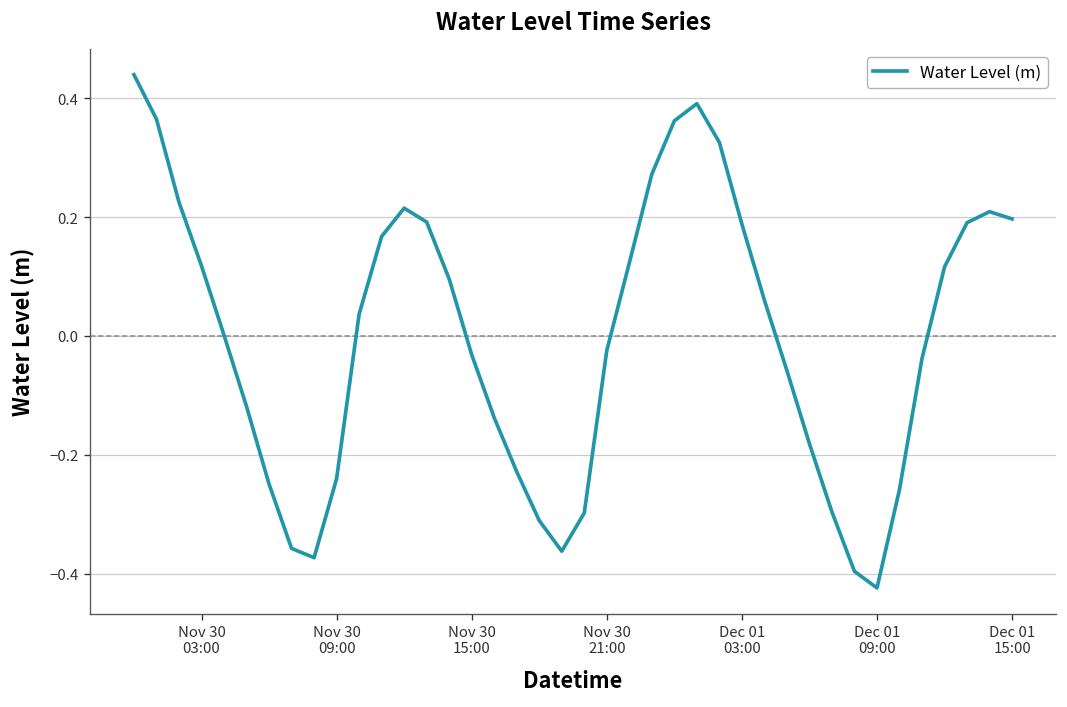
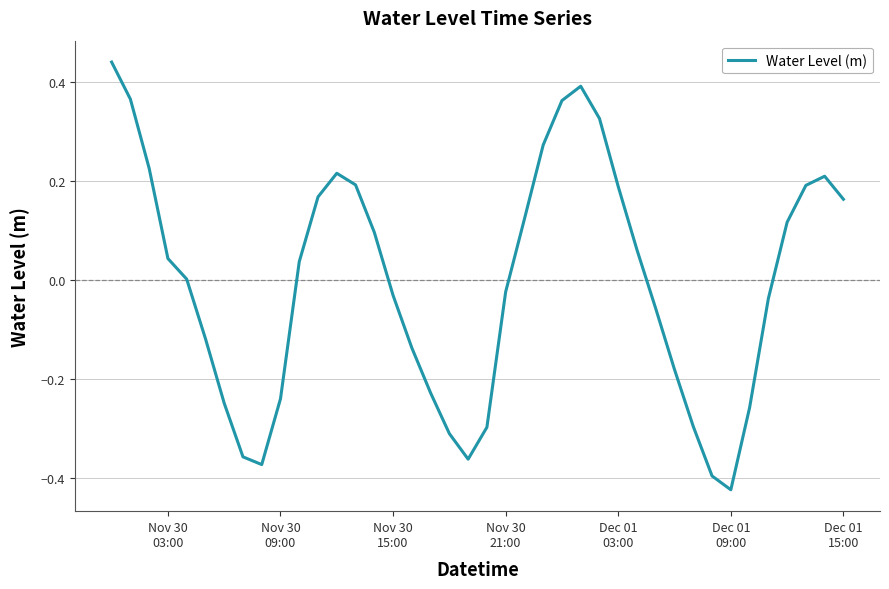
Nov 30 03:00: 0.12 -> 0.04
Dec 01 15:00: 0.20 -> 0.16
